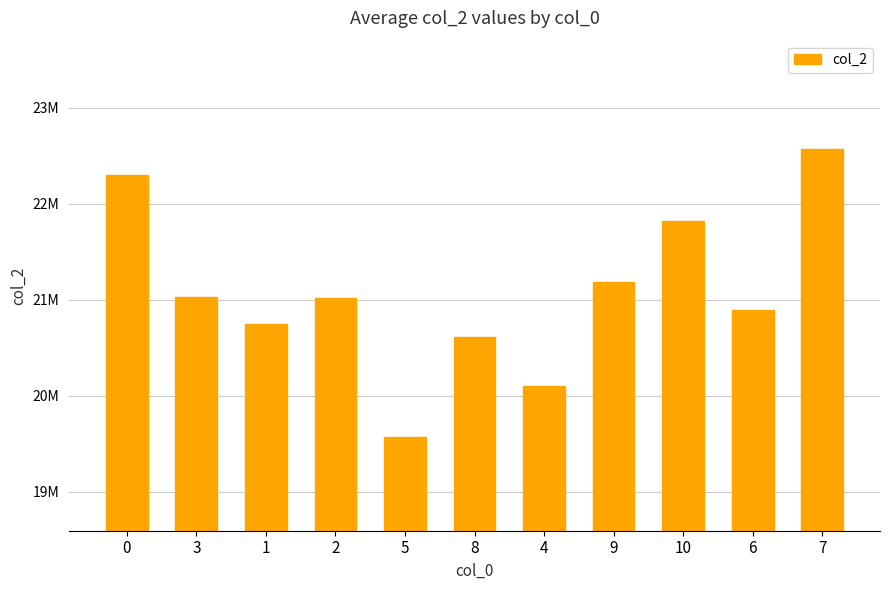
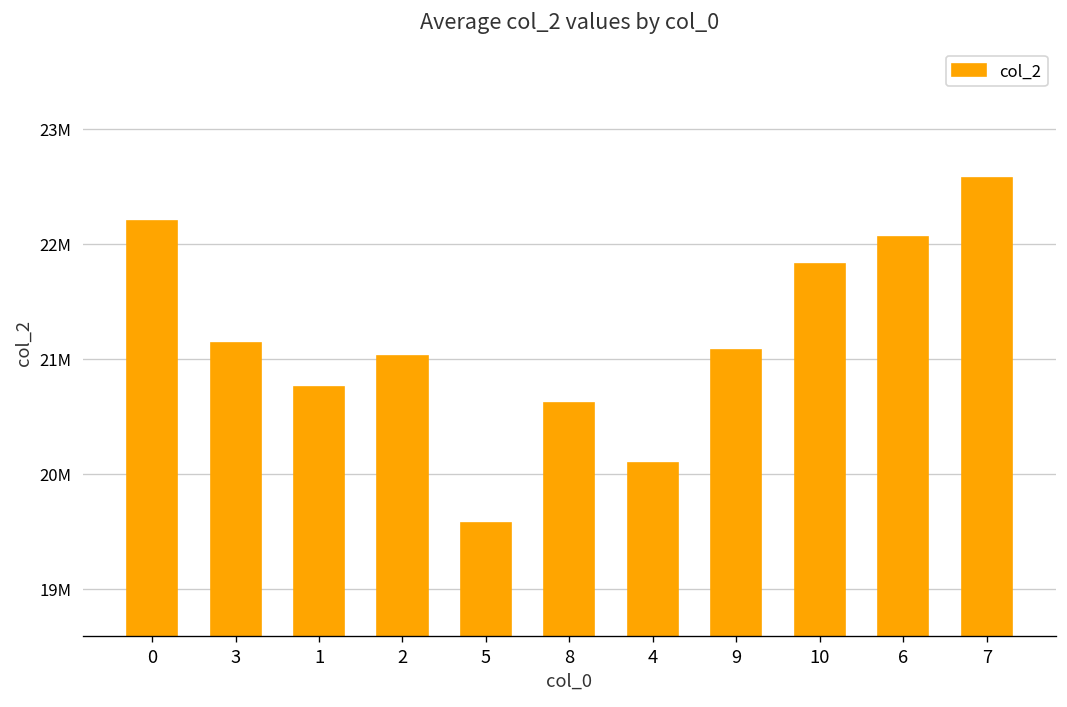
0: 22300000 -> 22200000
3: 21000000 -> 21100000
9: 21200000 -> 21100000
6: 20900000 -> 22100000
